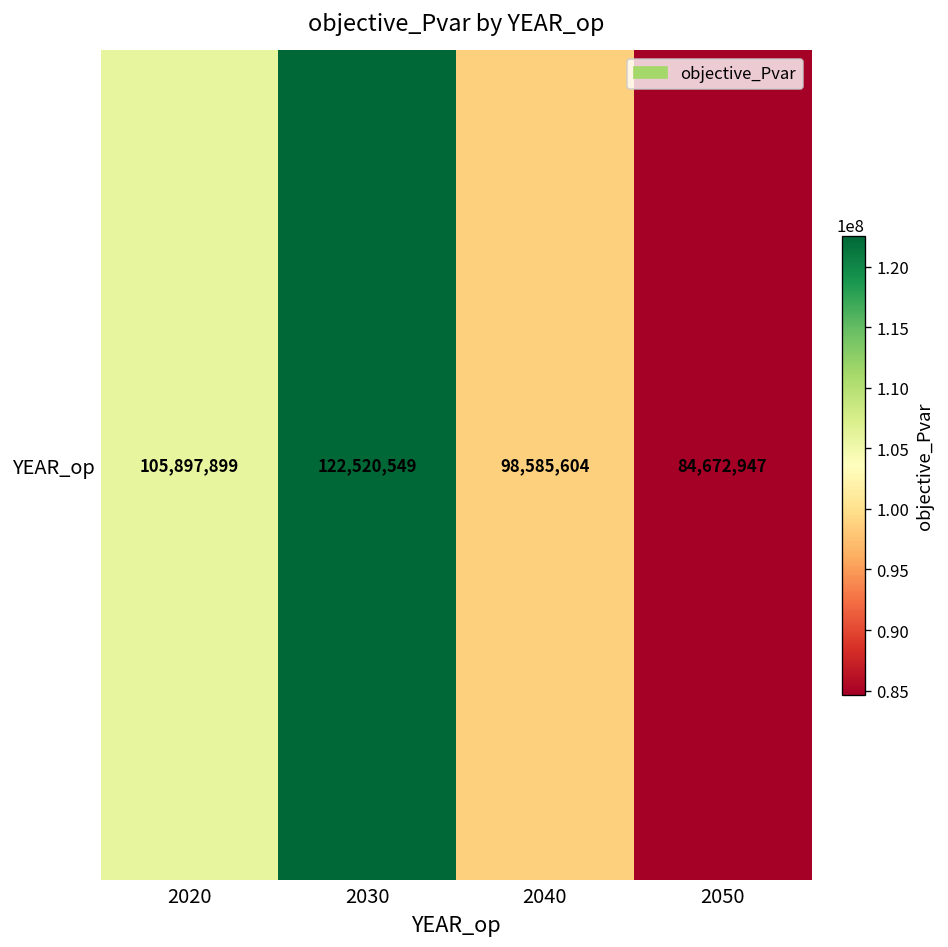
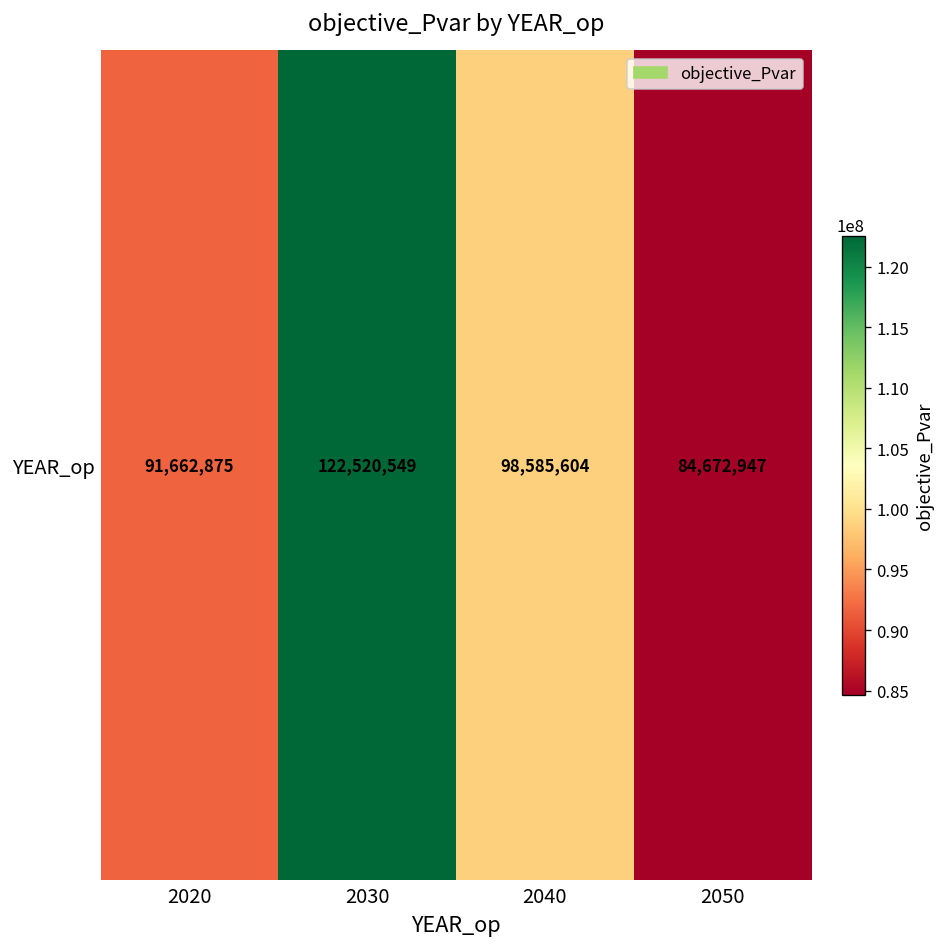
YEAR_op, 2020: 105,897,899 -> 91,662,875
